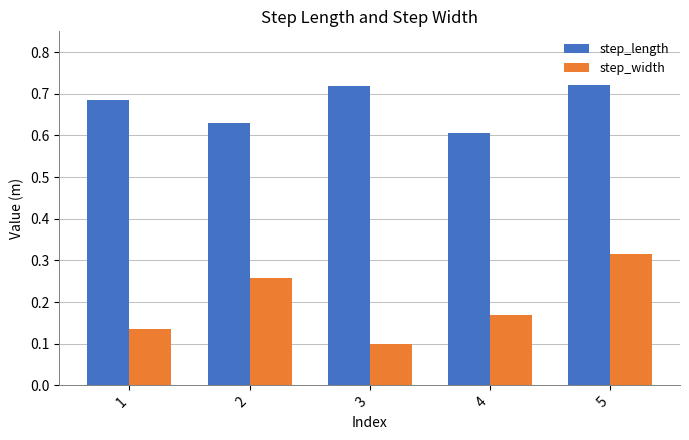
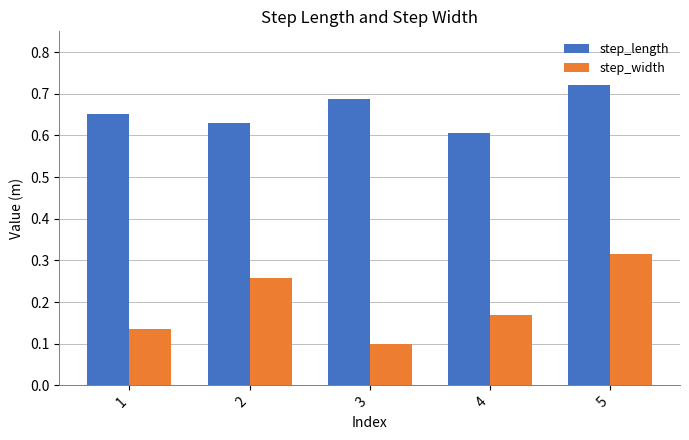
step_length, 1: 0.68 -> 0.65
step_length, 3: 0.72 -> 0.69
